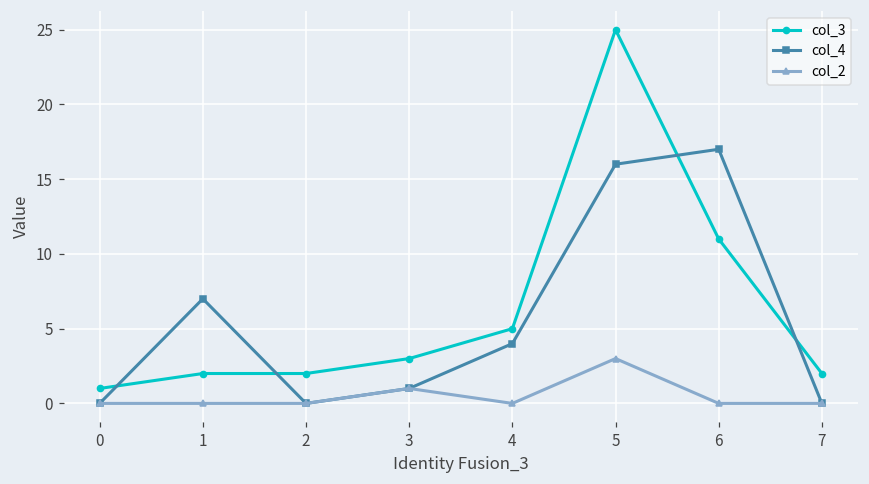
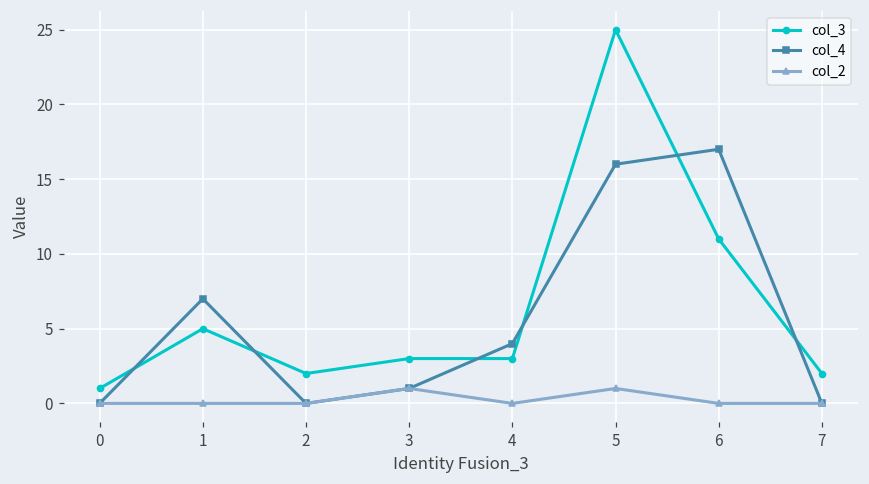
col_3, 1: 2 -> 5
col_3, 4: 5 -> 3
col_2, 5: 3 -> 1
